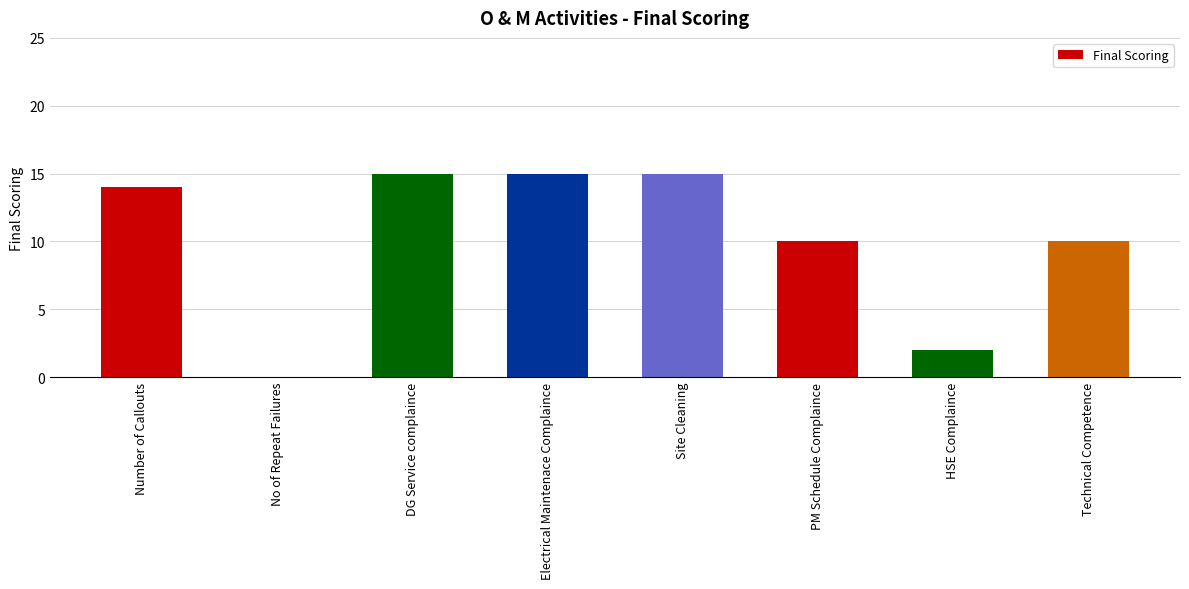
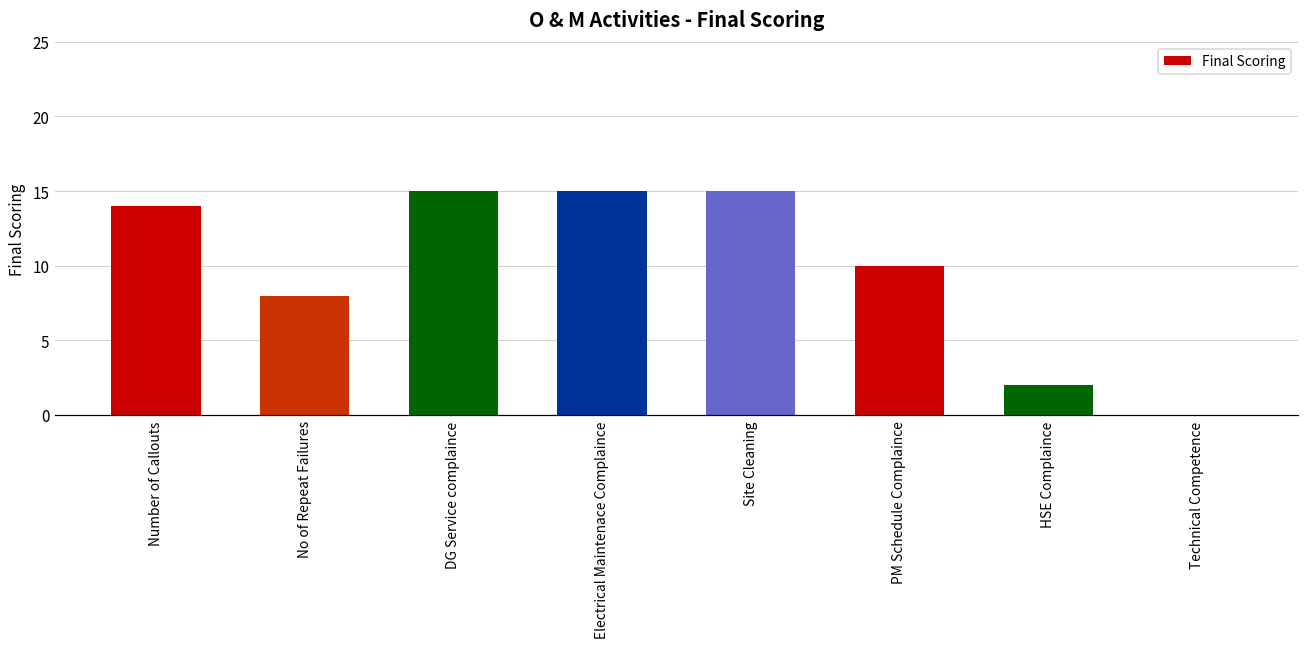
No of Repeat Failures: 0 -> 8
Technical Competence: 10 -> 0
